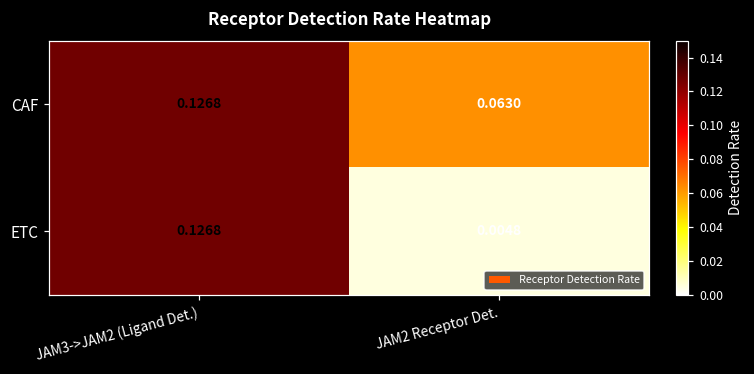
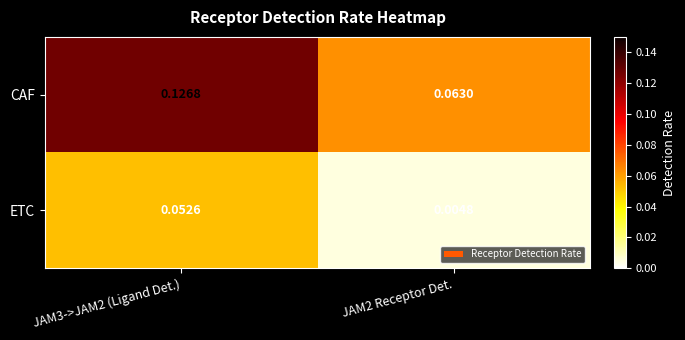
ETC, JAM3->JAM2 (Ligand Det.): 0.1268 -> 0.0526
